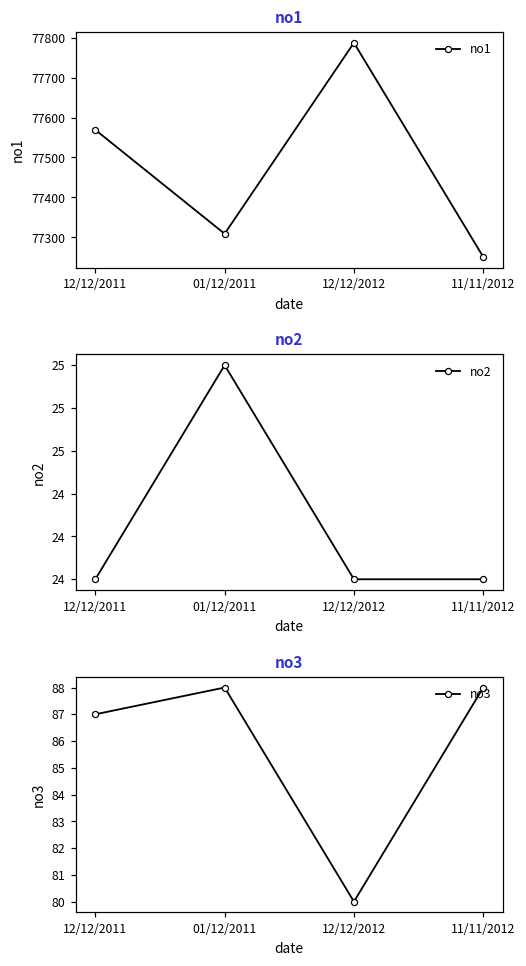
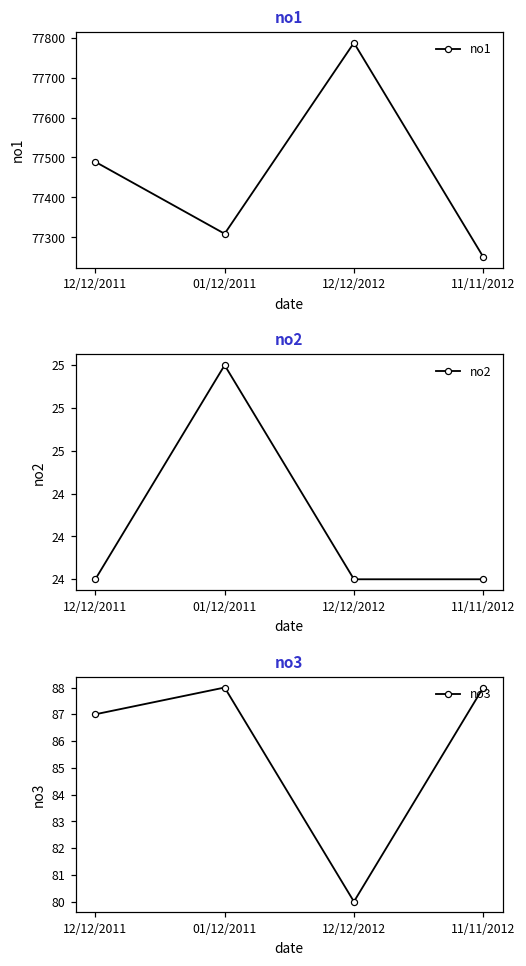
no1, 12/12/2011: 77570 -> 77490
